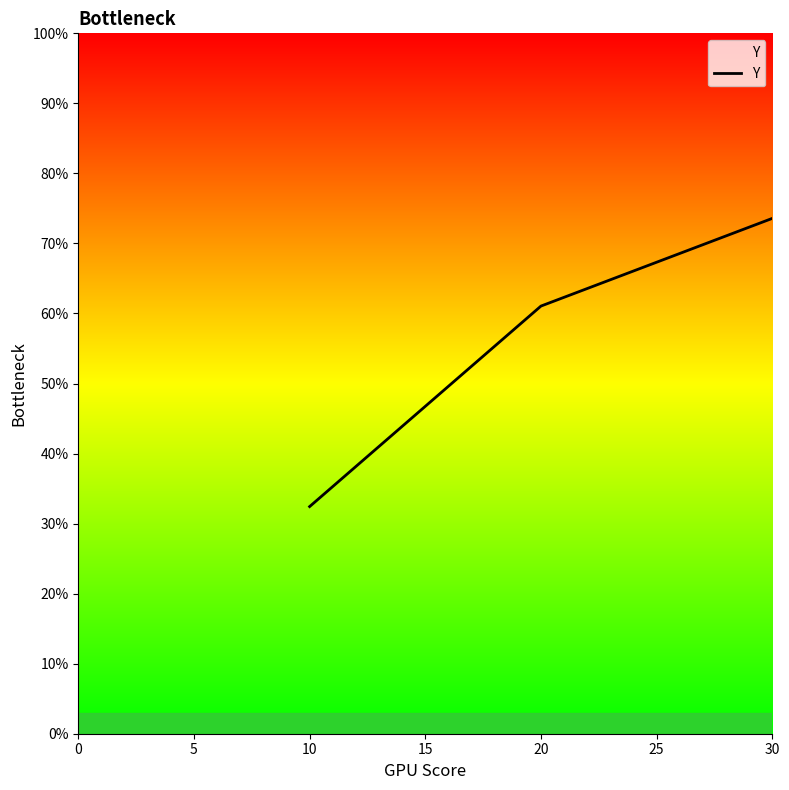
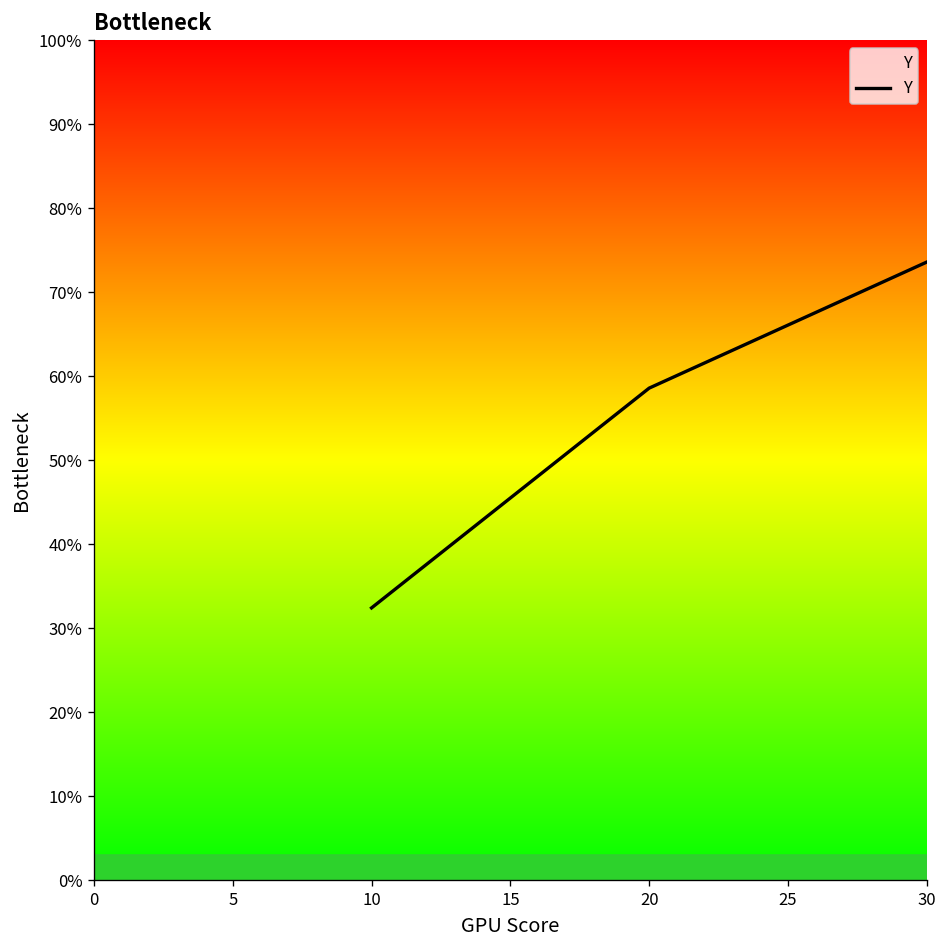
20: 61% -> 59%
